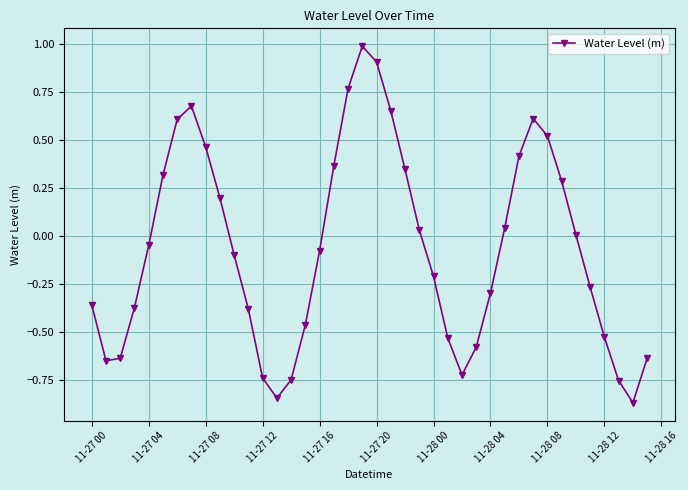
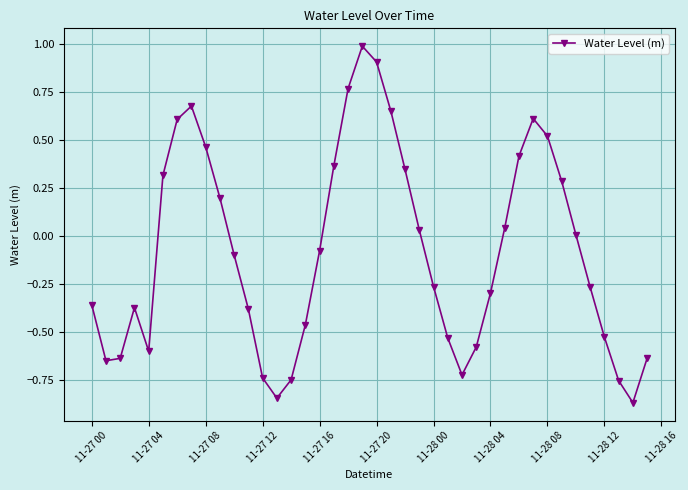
11-27 04: -0.05 -> -0.60
11-28 00: -0.21 -> -0.26
